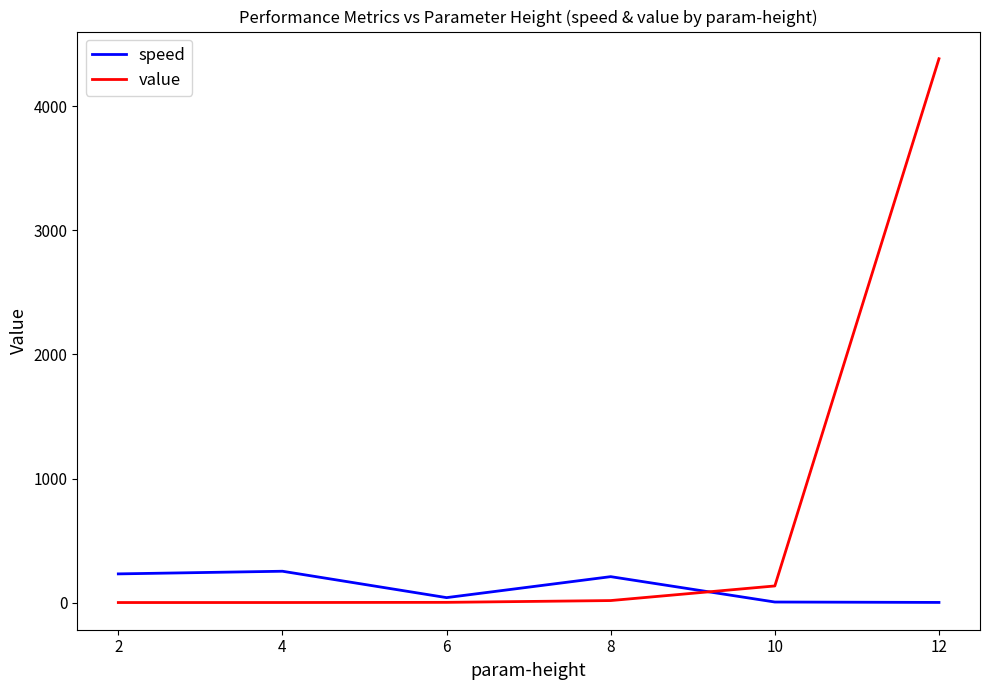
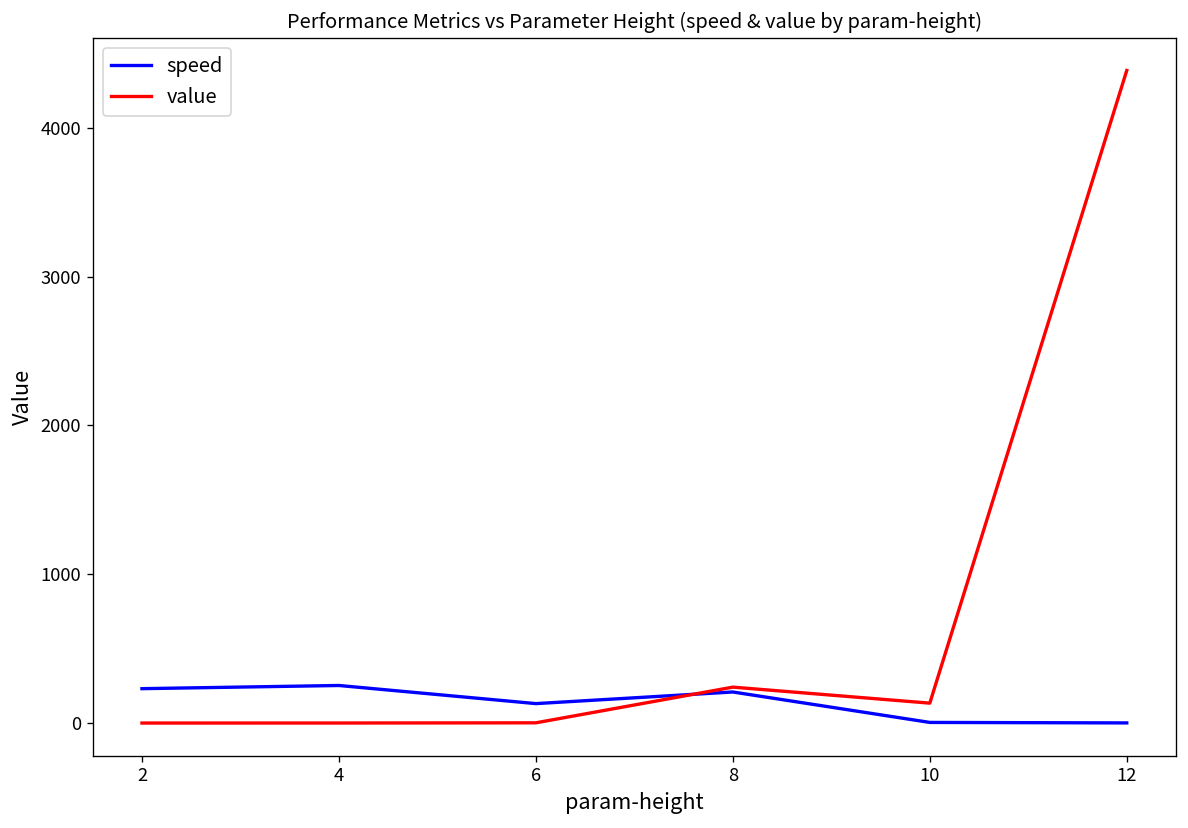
speed, 6: 40 -> 130
value, 8: 20 -> 240
